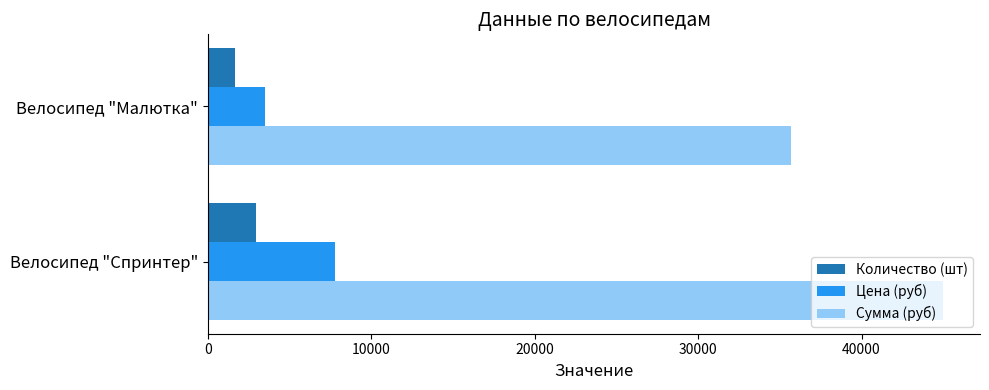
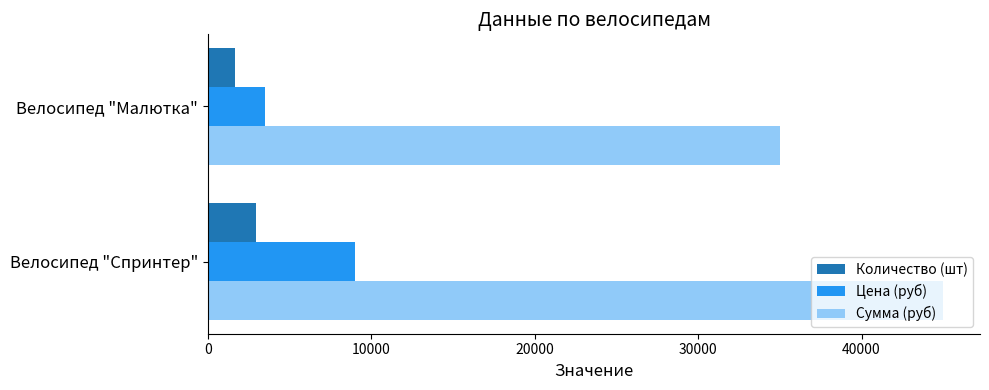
Сумма (руб), Велосипед "Малютка": 35700 -> 35000
Цена (руб), Велосипед "Спринтер": 7700 -> 9000
